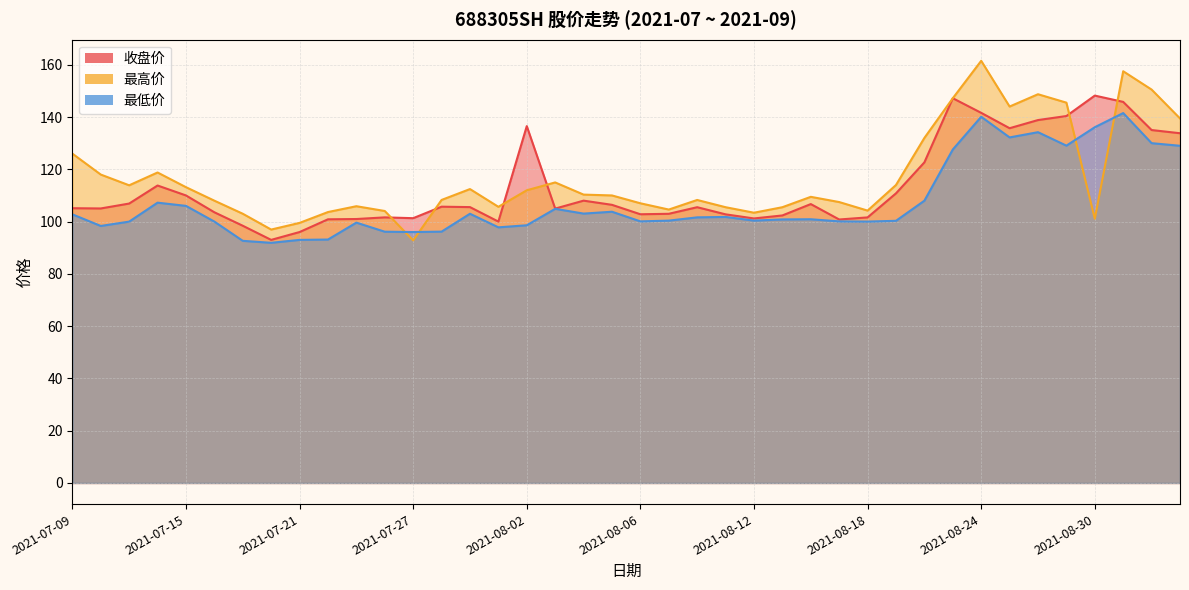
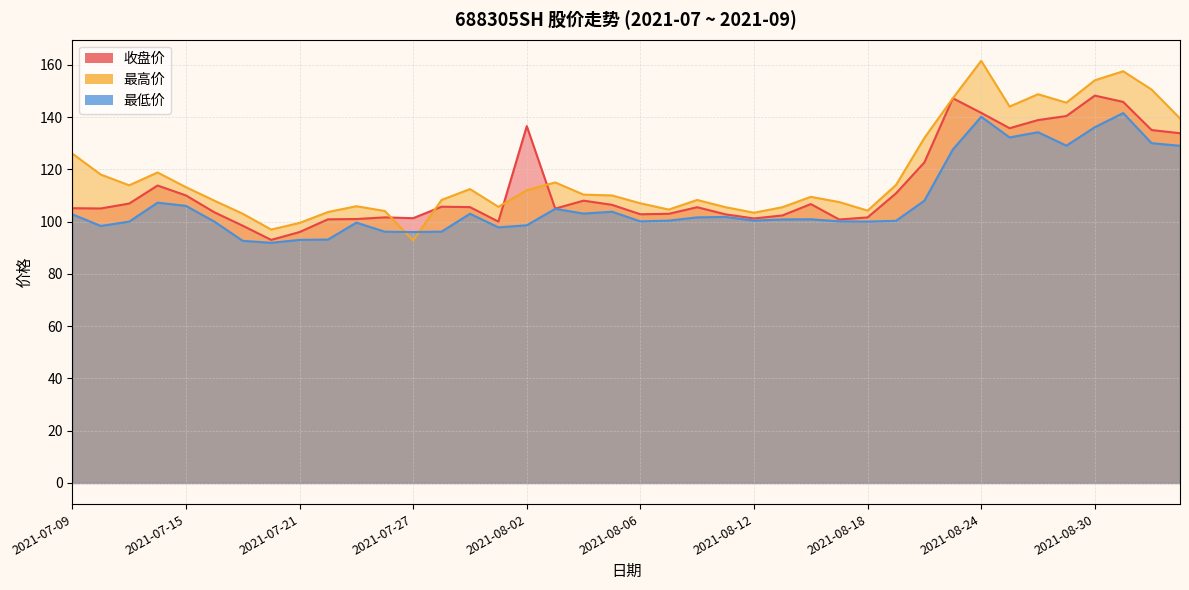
最高价, 2021-08-30: 101 -> 154
